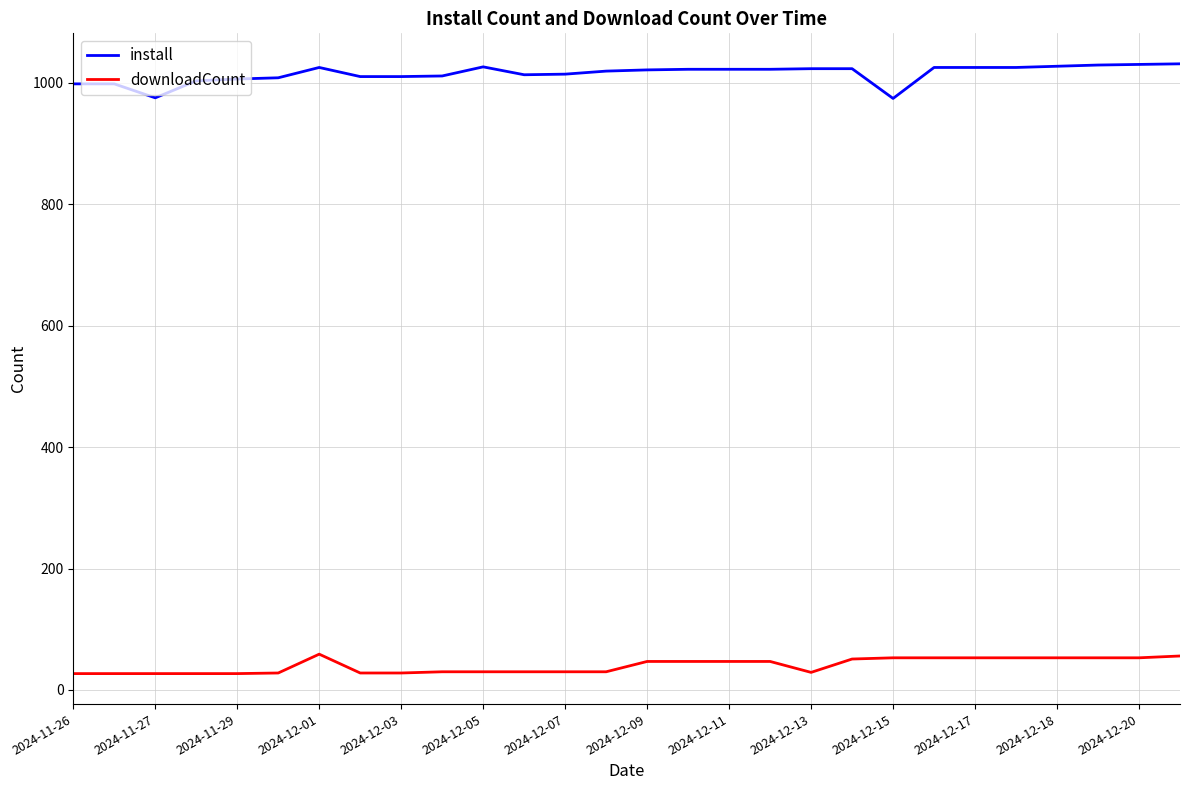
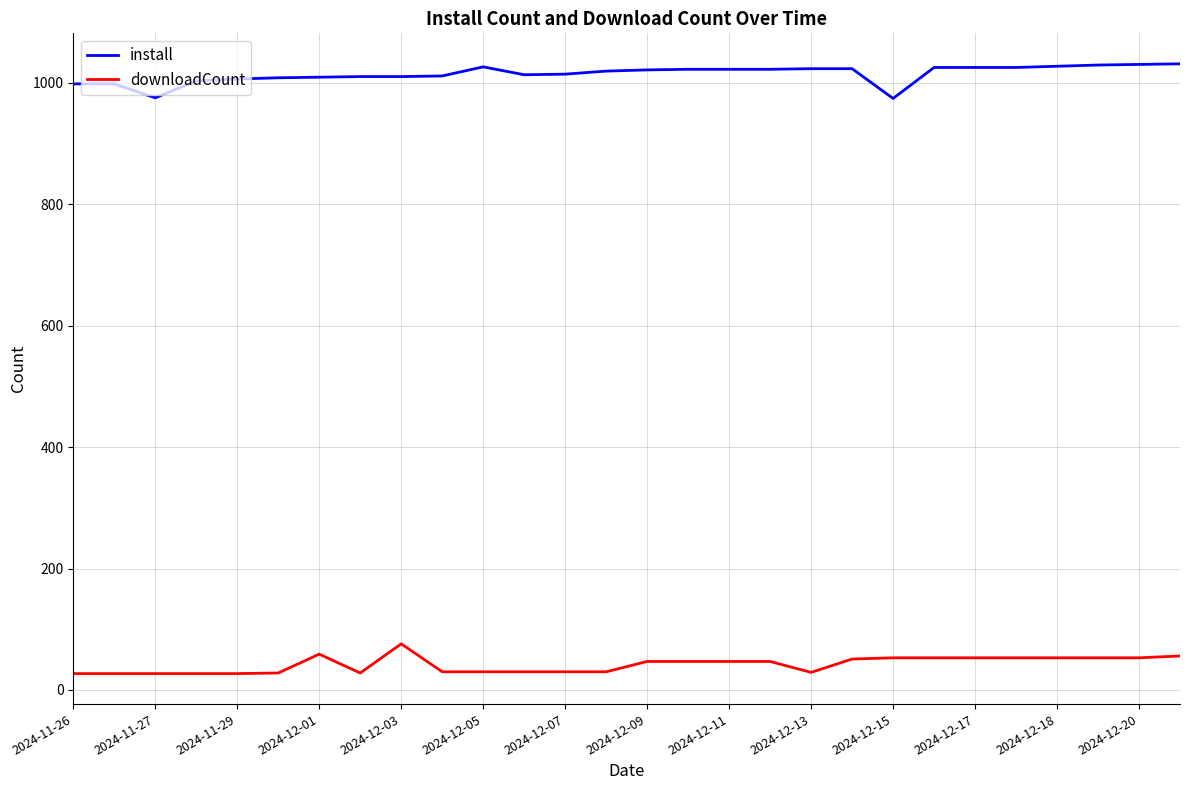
install, 2024-12-01: 1030 -> 1010
downloadCount, 2024-12-03: 30 -> 80
